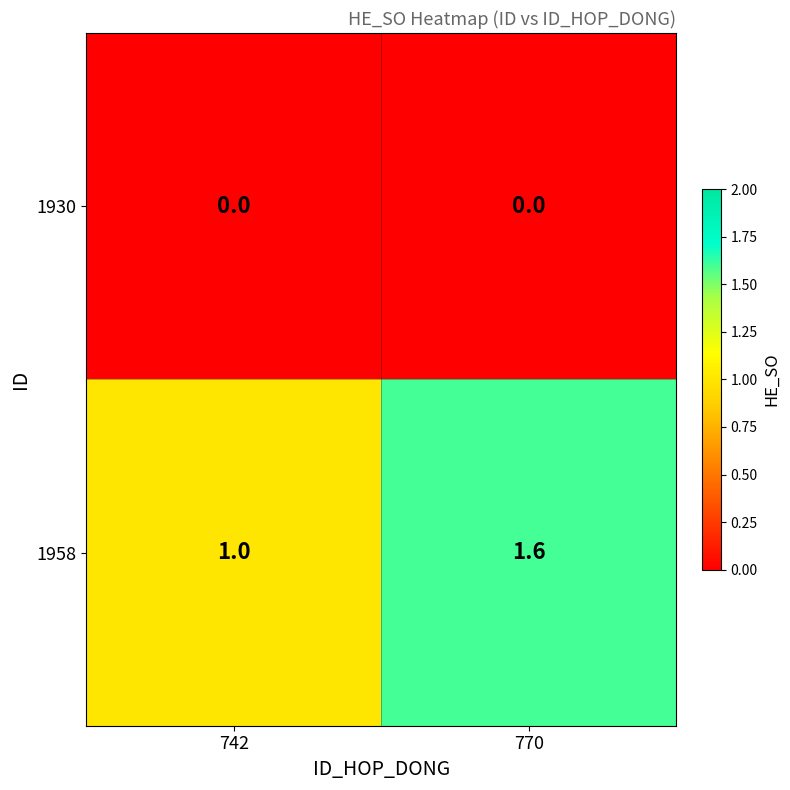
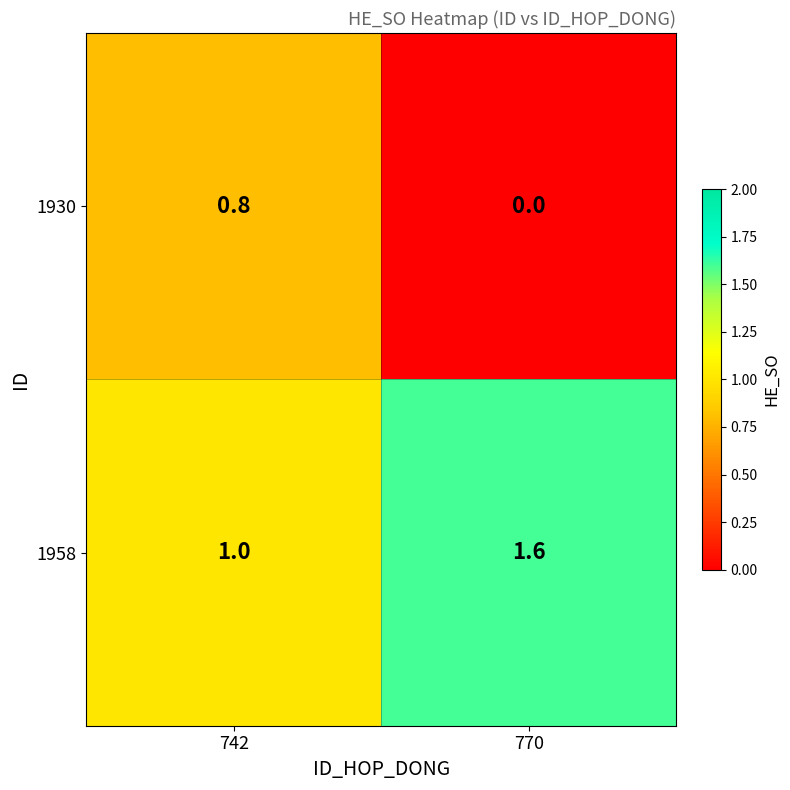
1930, 742: 0.0 -> 0.8
